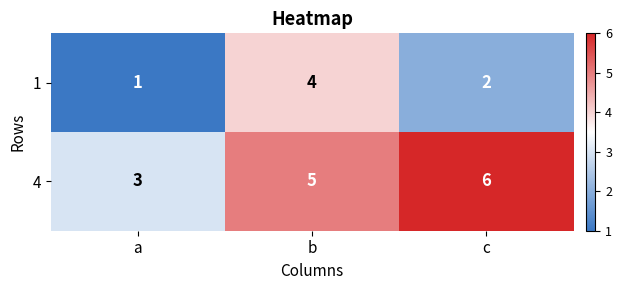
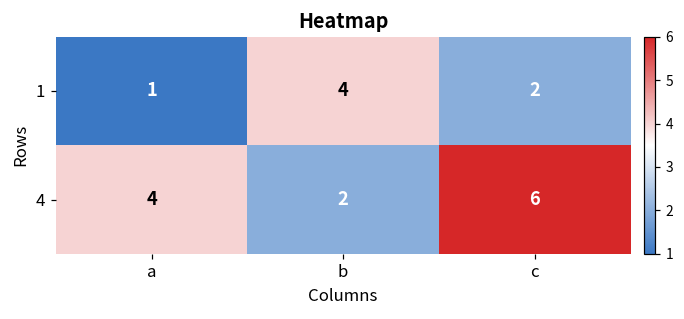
4, a: 3 -> 4
4, b: 5 -> 2
